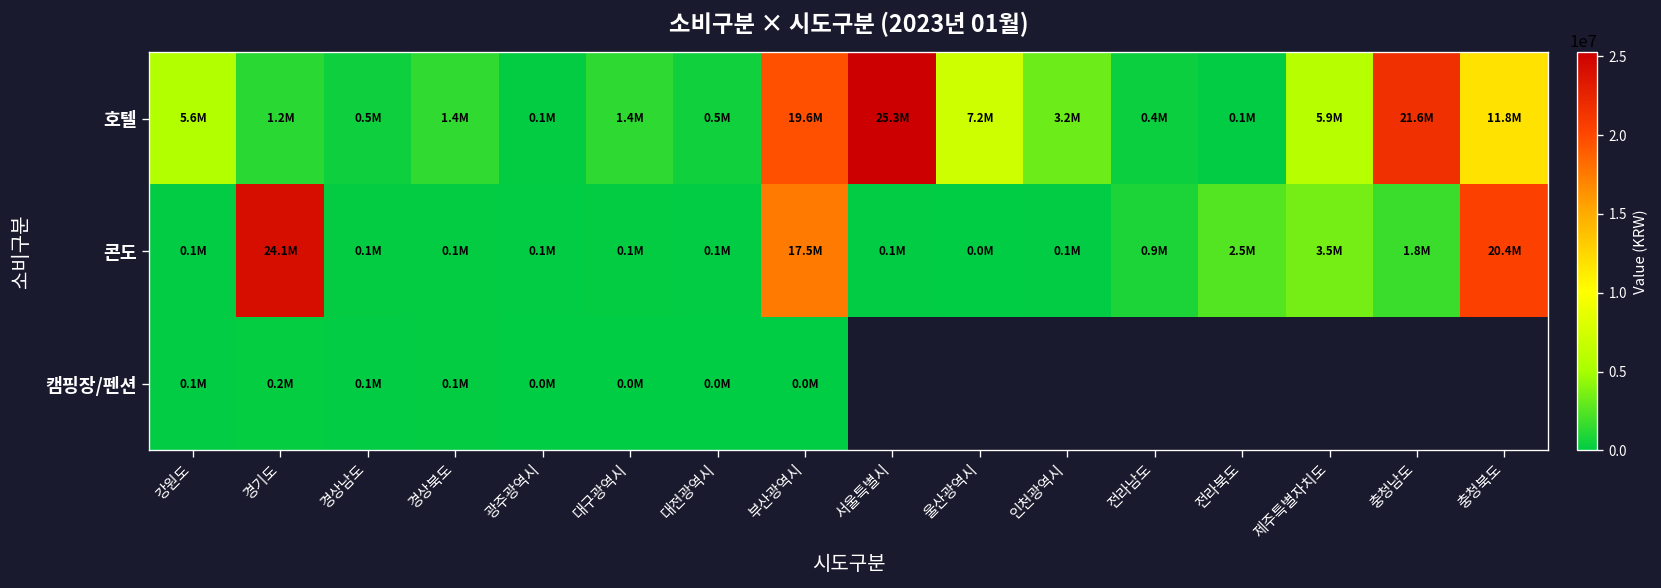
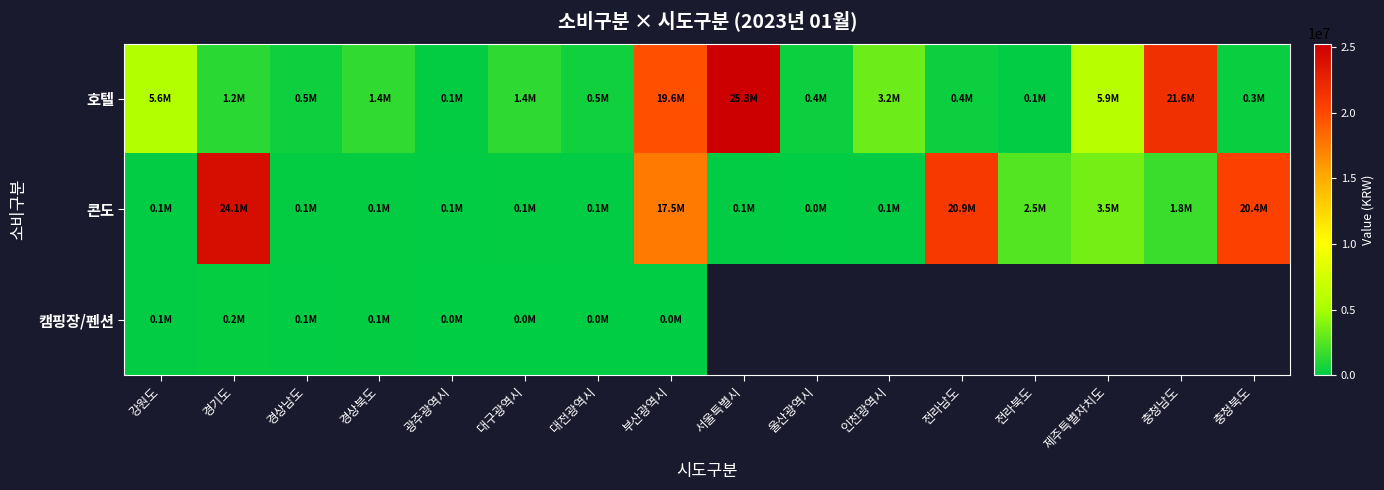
호텔, 울산광역시: 7.2M -> 0.4M
호텔, 충청북도: 11.8M -> 0.3M
콘도, 전라남도: 0.9M -> 20.9M
